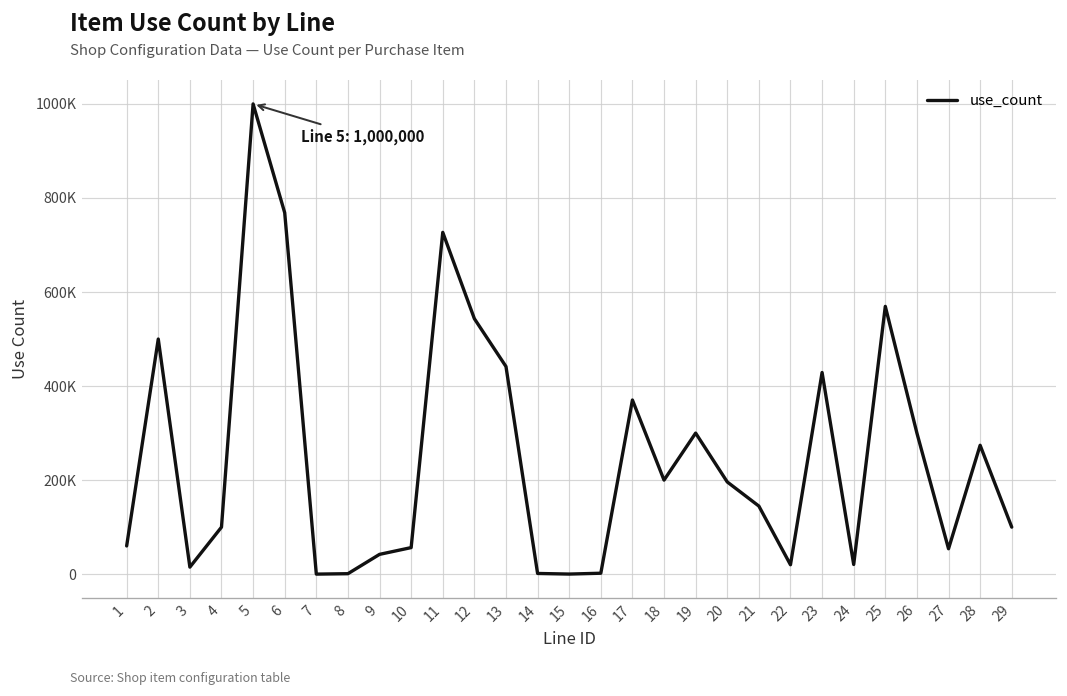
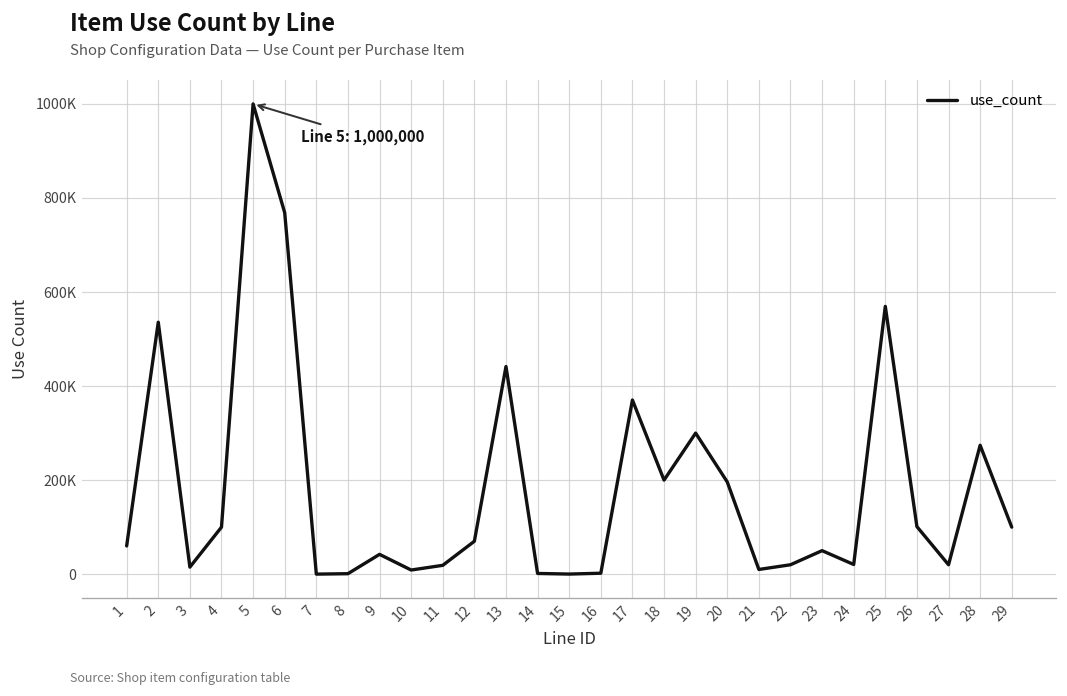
2: 500000 -> 540000
10: 60000 -> 10000
11: 730000 -> 20000
12: 540000 -> 70000
21: 140000 -> 10000
23: 430000 -> 50000
26: 300000 -> 100000
27: 50000 -> 20000
